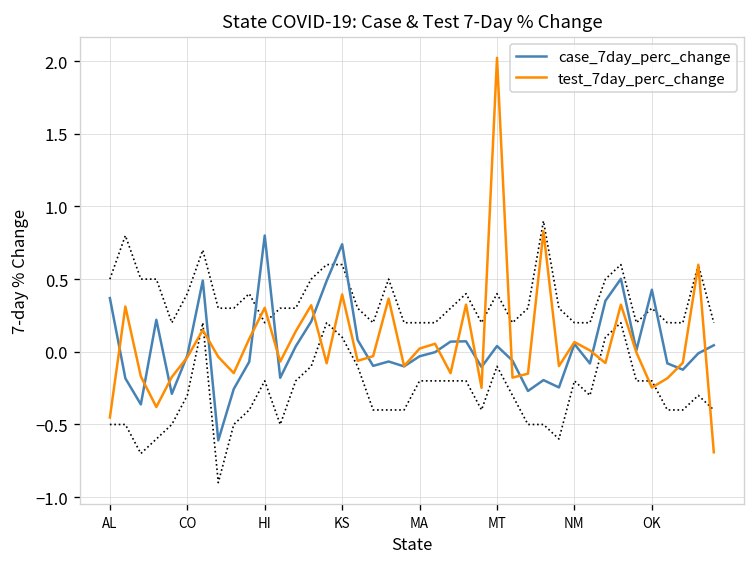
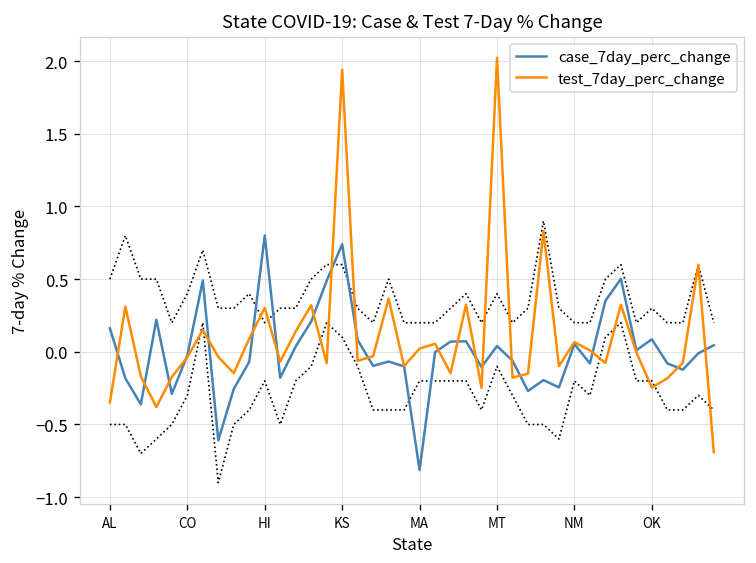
case_7day_perc_change, AL: 0.37 -> 0.16
test_7day_perc_change, AL: -0.45 -> -0.35
test_7day_perc_change, KS: 0.39 -> 1.94
case_7day_perc_change, MA: -0.03 -> -0.81
case_7day_perc_change, OK: 0.43 -> 0.09
